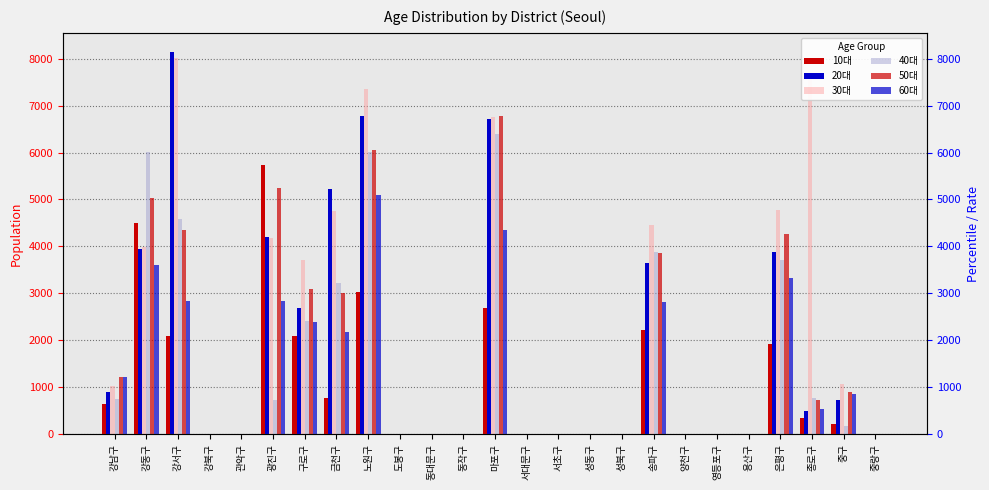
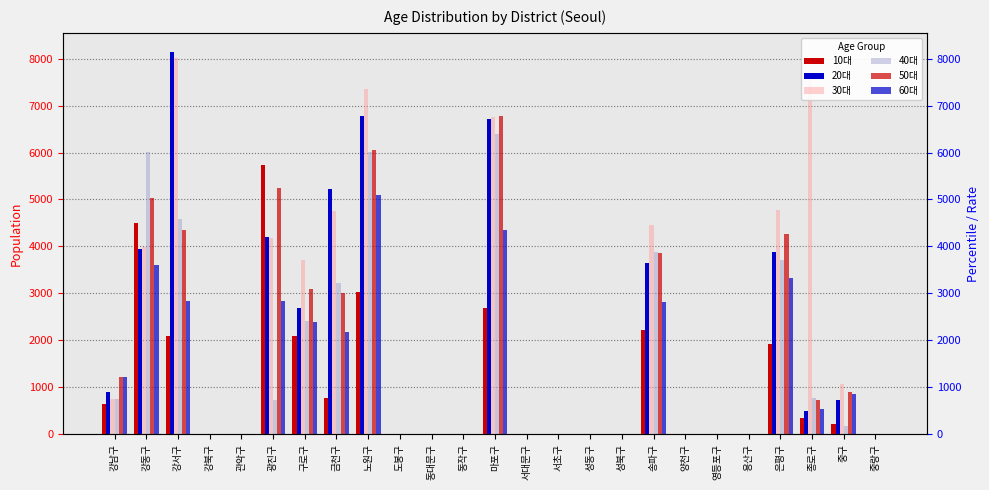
30대, 강남구: 1000 -> 800
